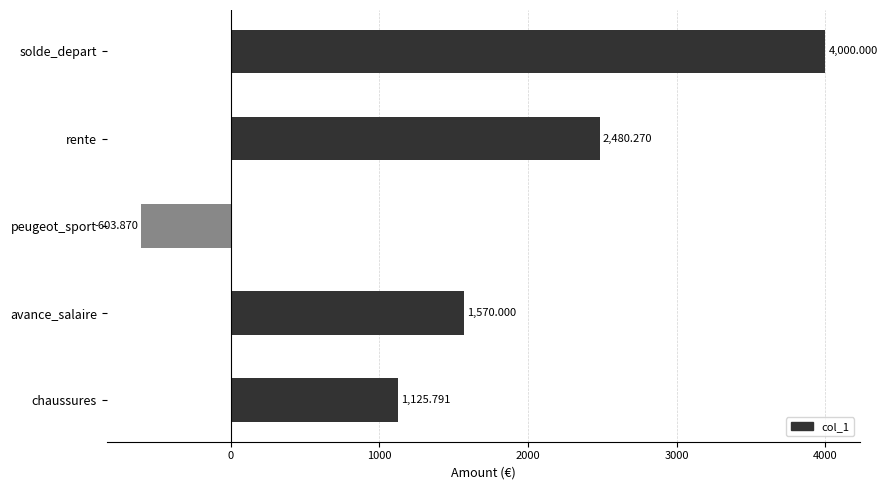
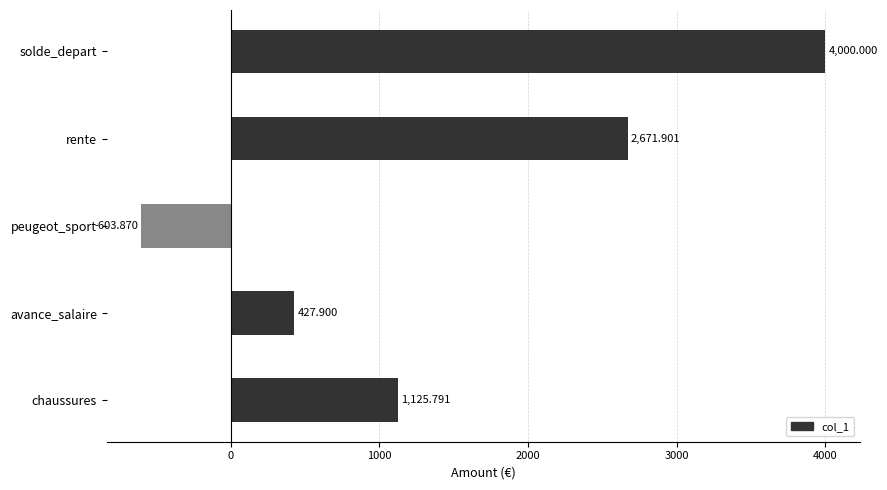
rente: 2,480.270 -> 2,671.901
avance_salaire: 1,570.000 -> 427.900
